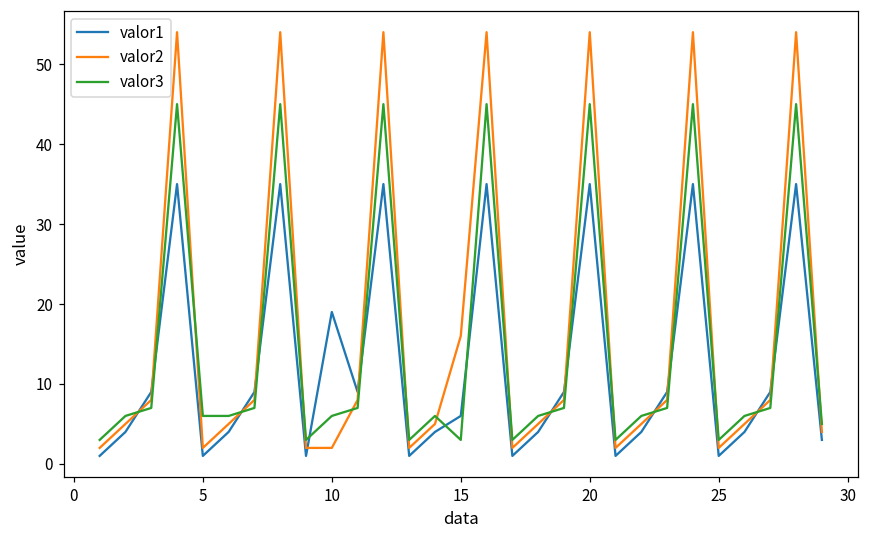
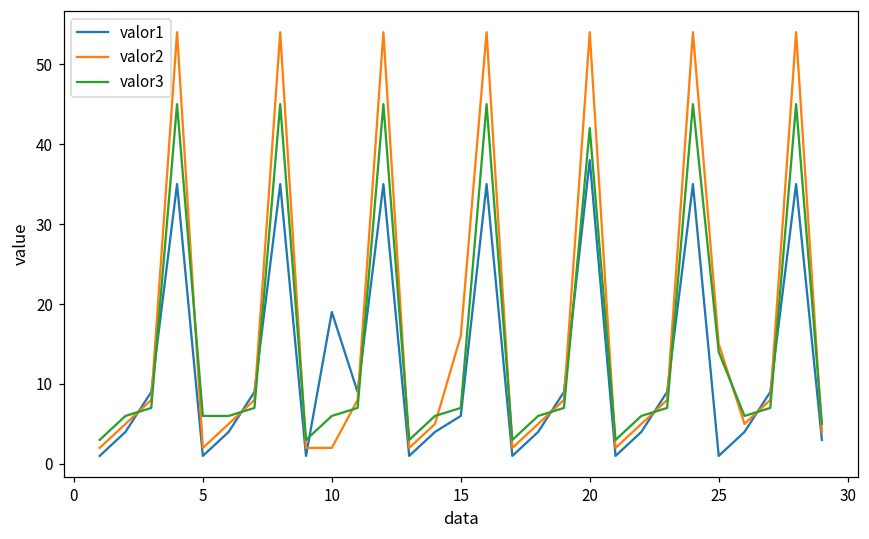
valor3, 15: 3 -> 7
valor1, 20: 35 -> 38
valor3, 20: 45 -> 42
valor2, 25: 2 -> 15
valor3, 25: 3 -> 14
